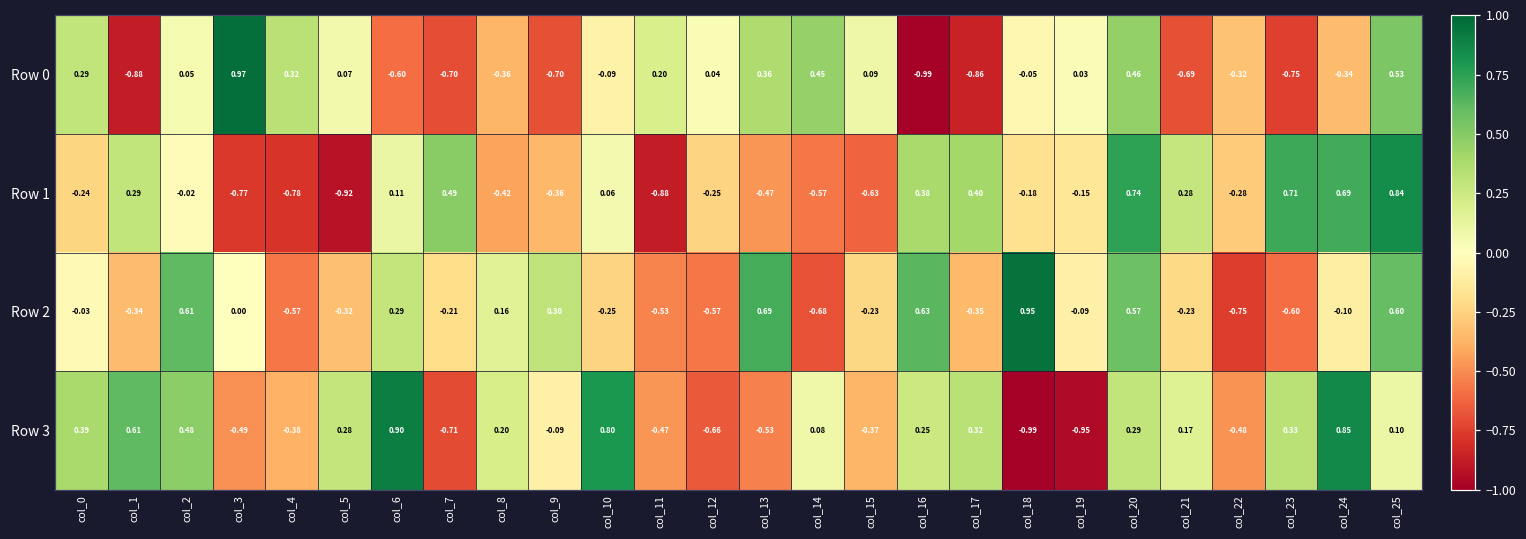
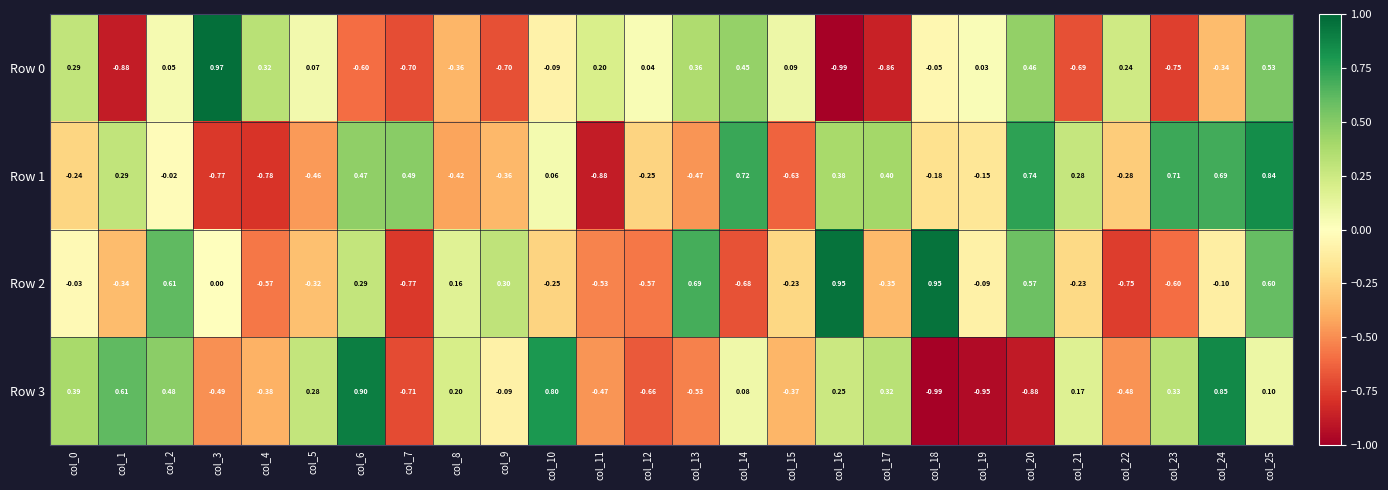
Row 0, col_22: -0.32 -> 0.24
Row 1, col_5: -0.92 -> -0.46
Row 1, col_6: 0.11 -> 0.47
Row 1, col_14: -0.57 -> 0.72
Row 2, col_7: -0.21 -> -0.77
Row 2, col_16: 0.63 -> 0.95
Row 3, col_20: 0.29 -> -0.88
